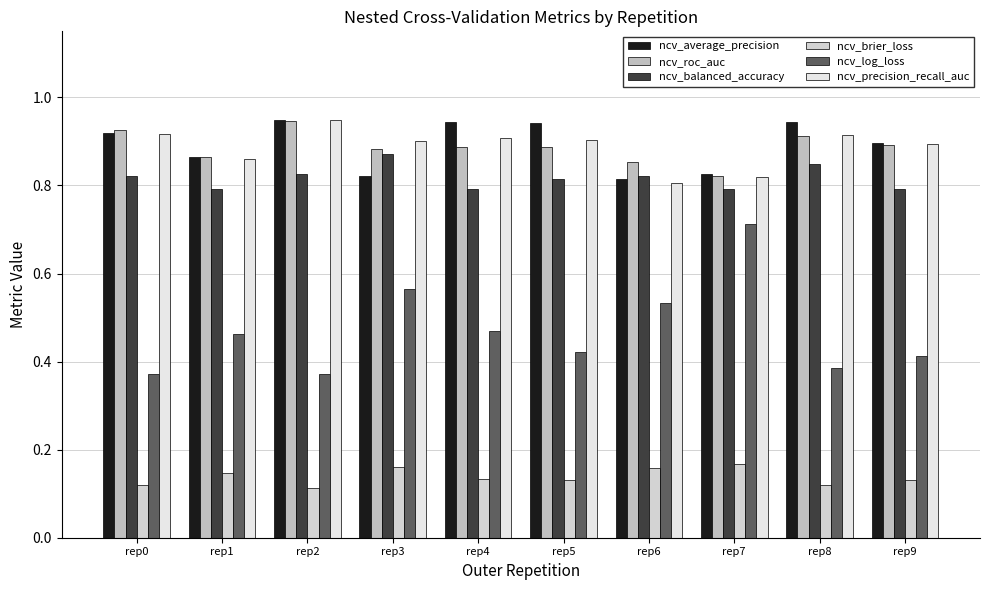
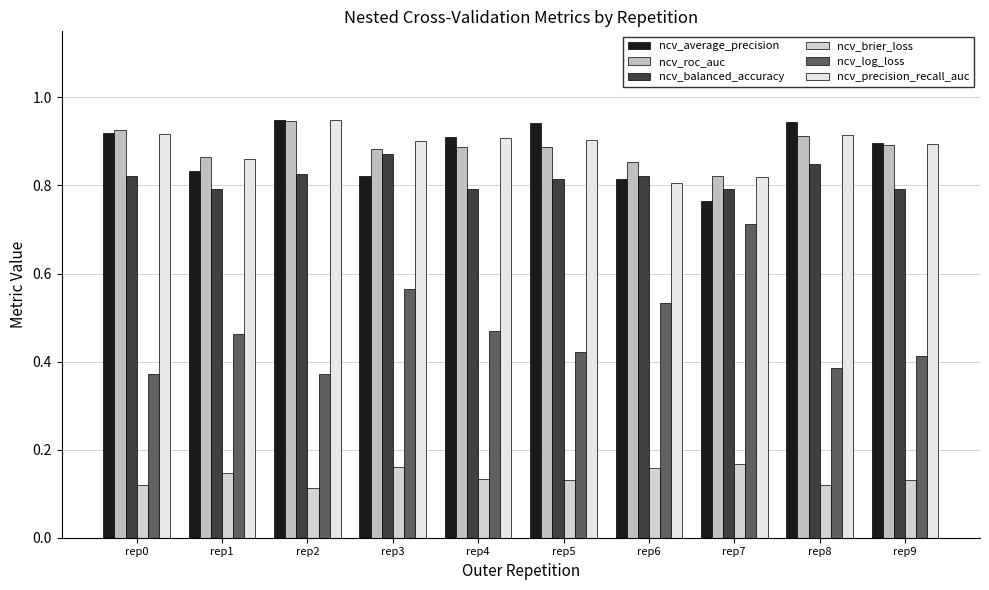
ncv_average_precision, rep1: 0.86 -> 0.83
ncv_average_precision, rep4: 0.94 -> 0.91
ncv_average_precision, rep7: 0.83 -> 0.76
